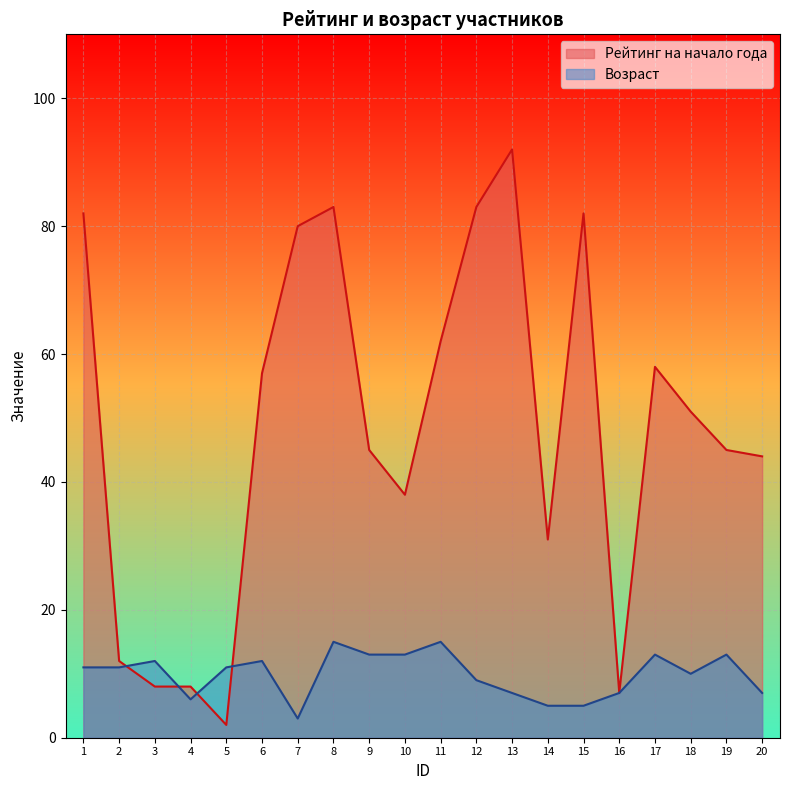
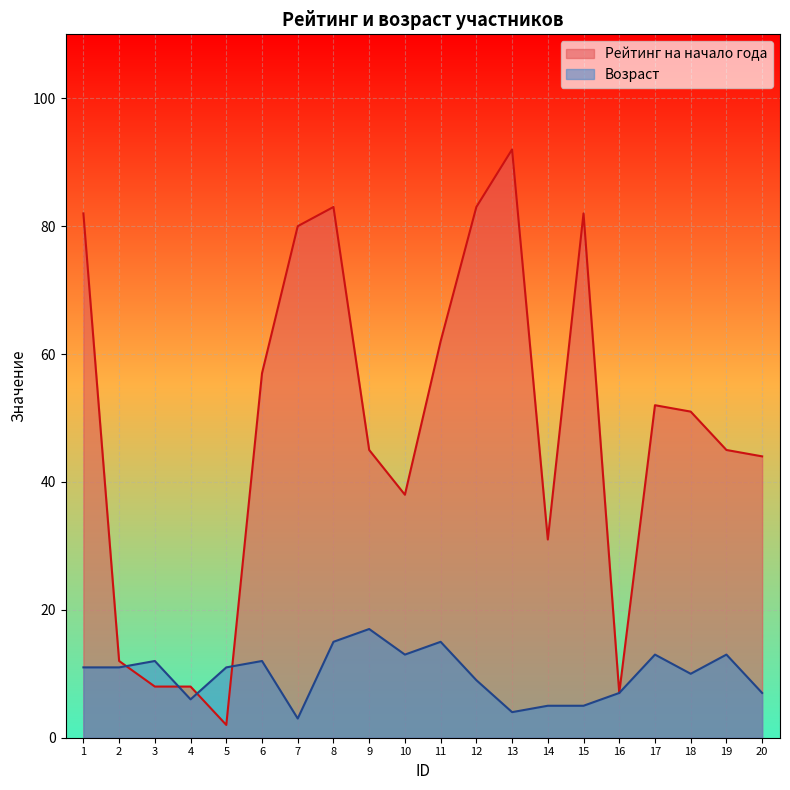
Возраст, 9: 13 -> 17
Возраст, 13: 7 -> 4
Рейтинг на начало года, 17: 58 -> 52
